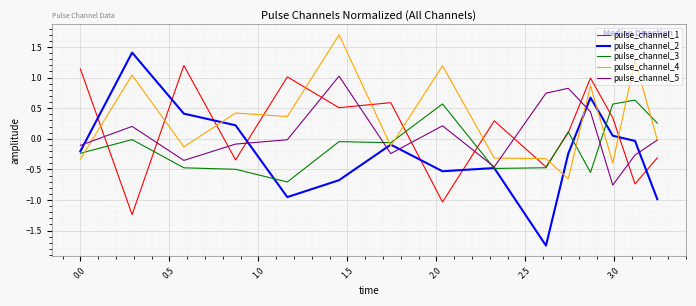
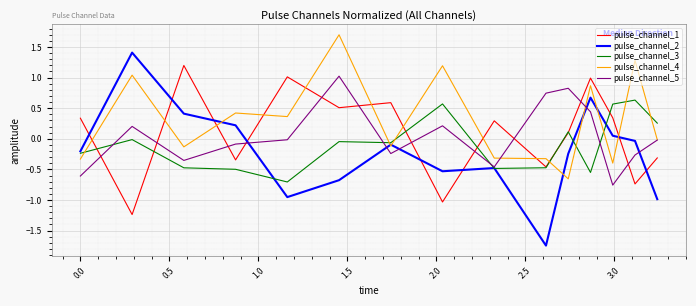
pulse_channel_1, 0.0: 1.1 -> 0.3
pulse_channel_5, 0.0: -0.1 -> -0.6
